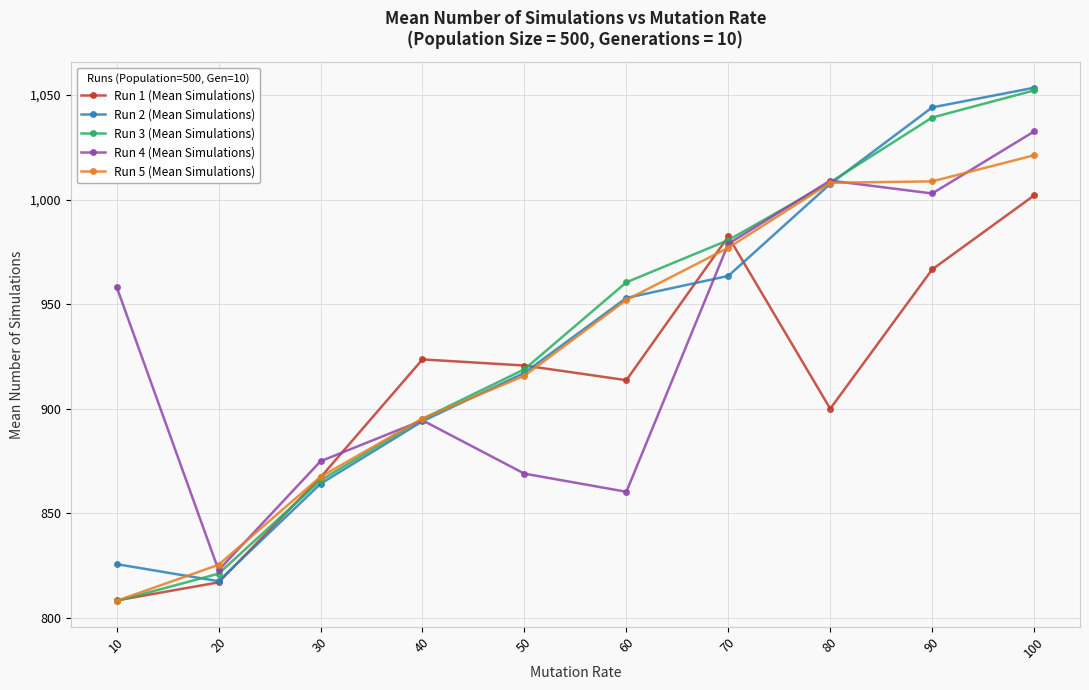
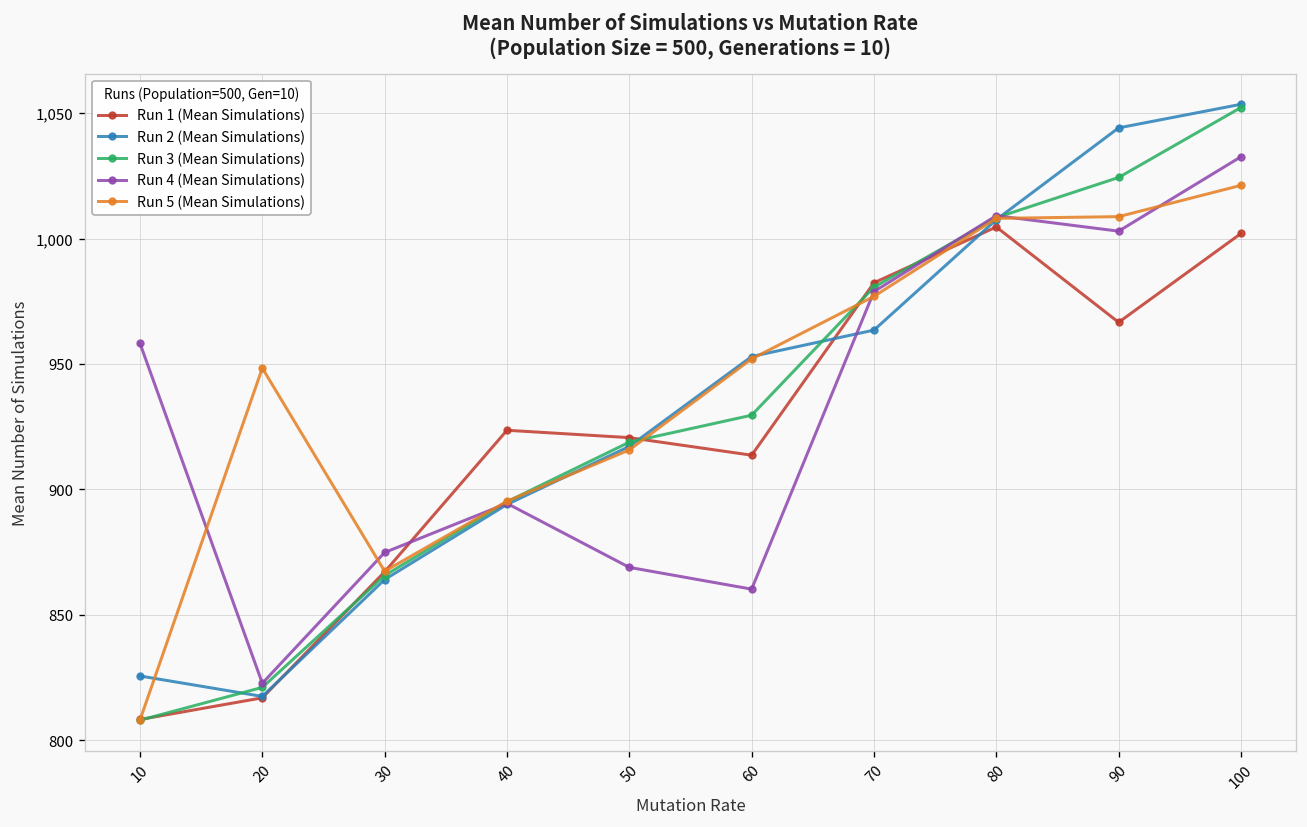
Run 5 (Mean Simulations), 20: 825 -> 948
Run 3 (Mean Simulations), 60: 960 -> 930
Run 1 (Mean Simulations), 80: 900 -> 1,005
Run 3 (Mean Simulations), 90: 1,039 -> 1,024
